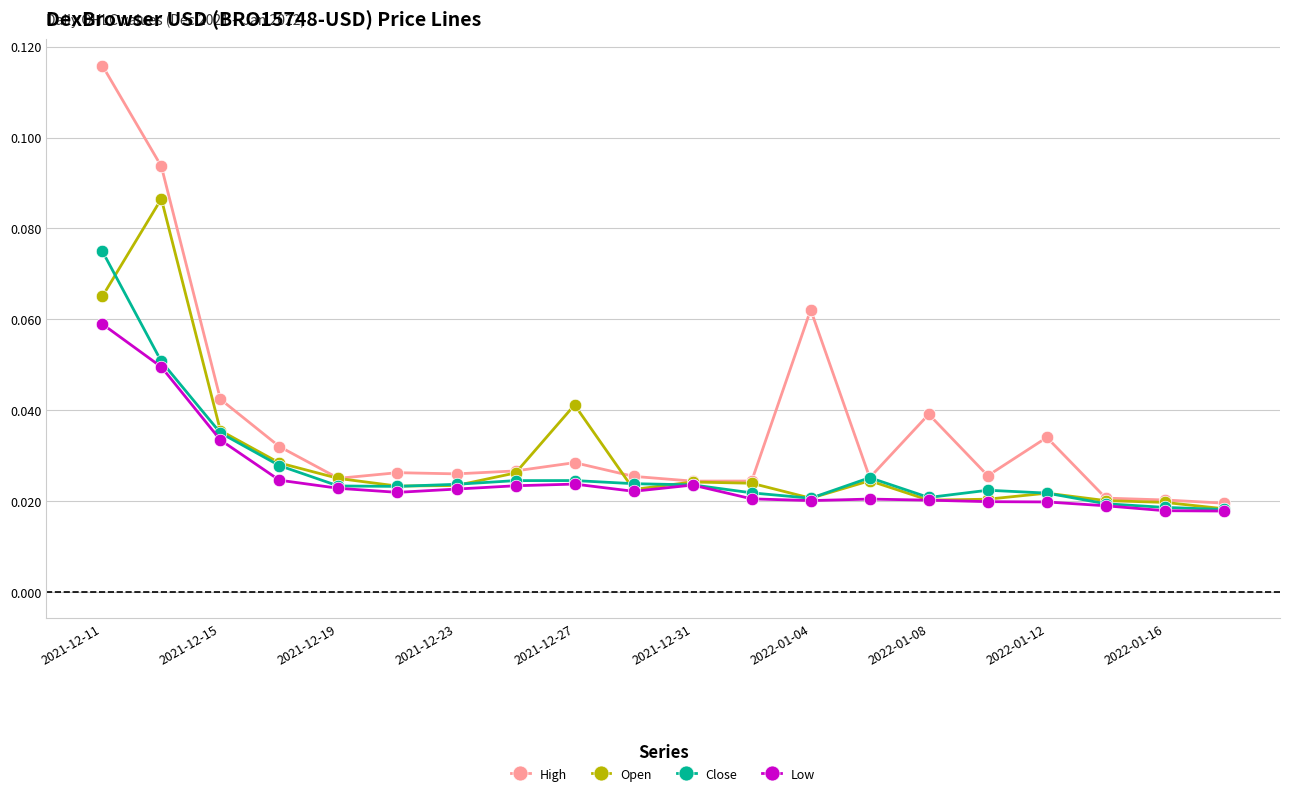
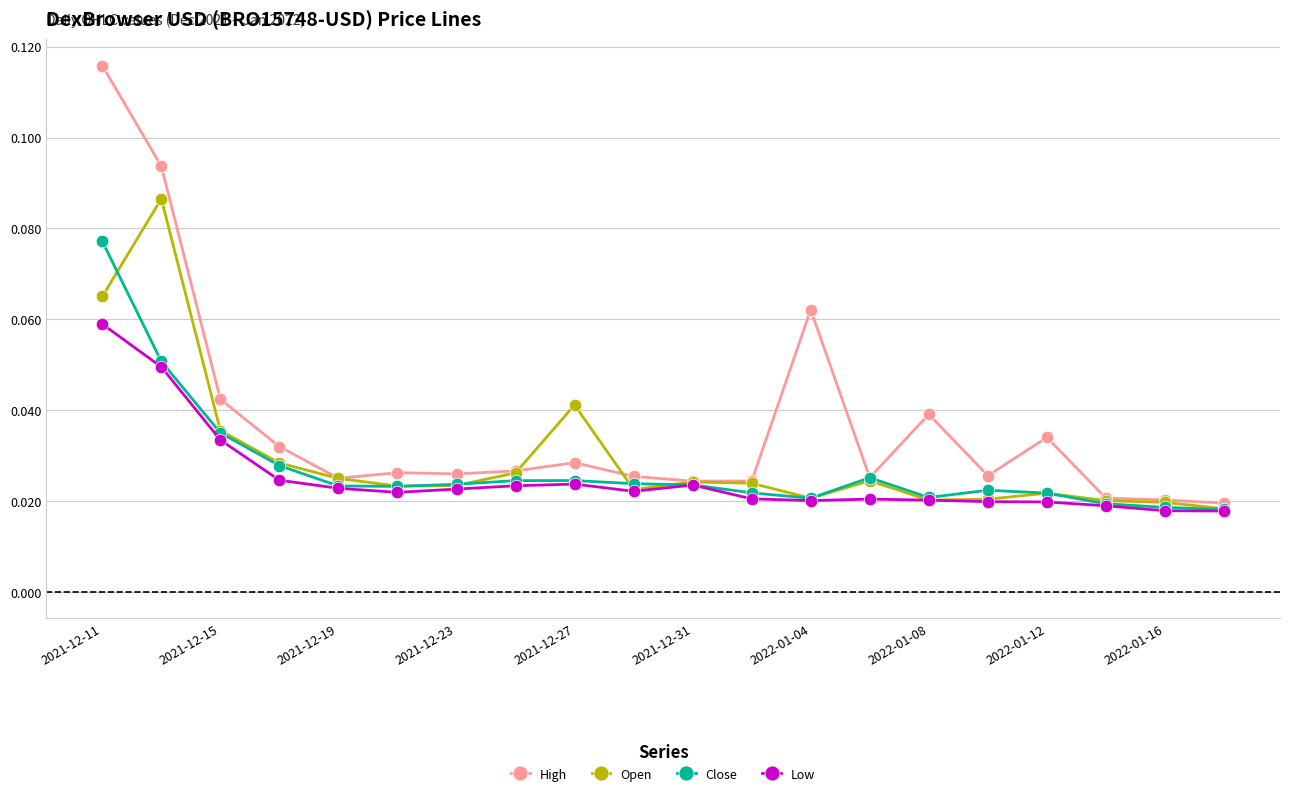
Close, 2021-12-11: 0.075 -> 0.077
